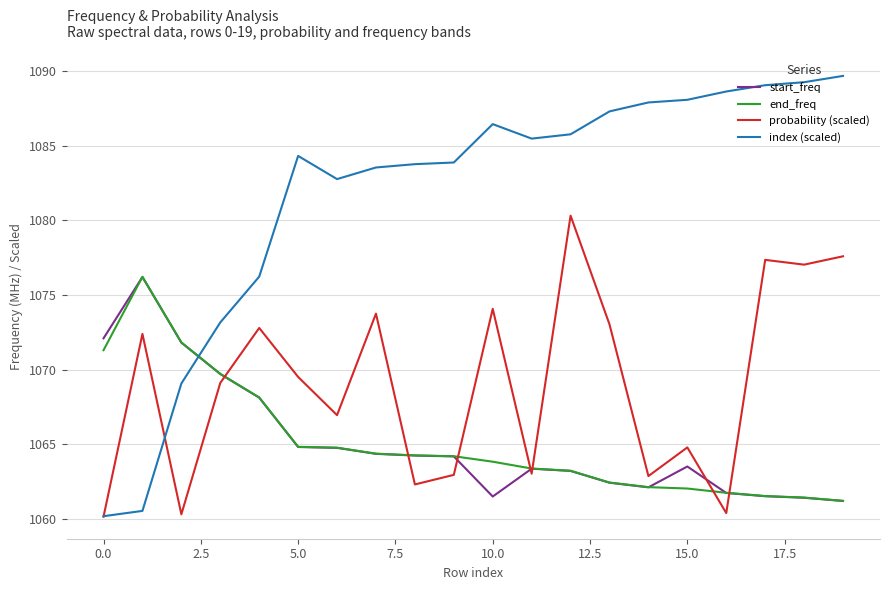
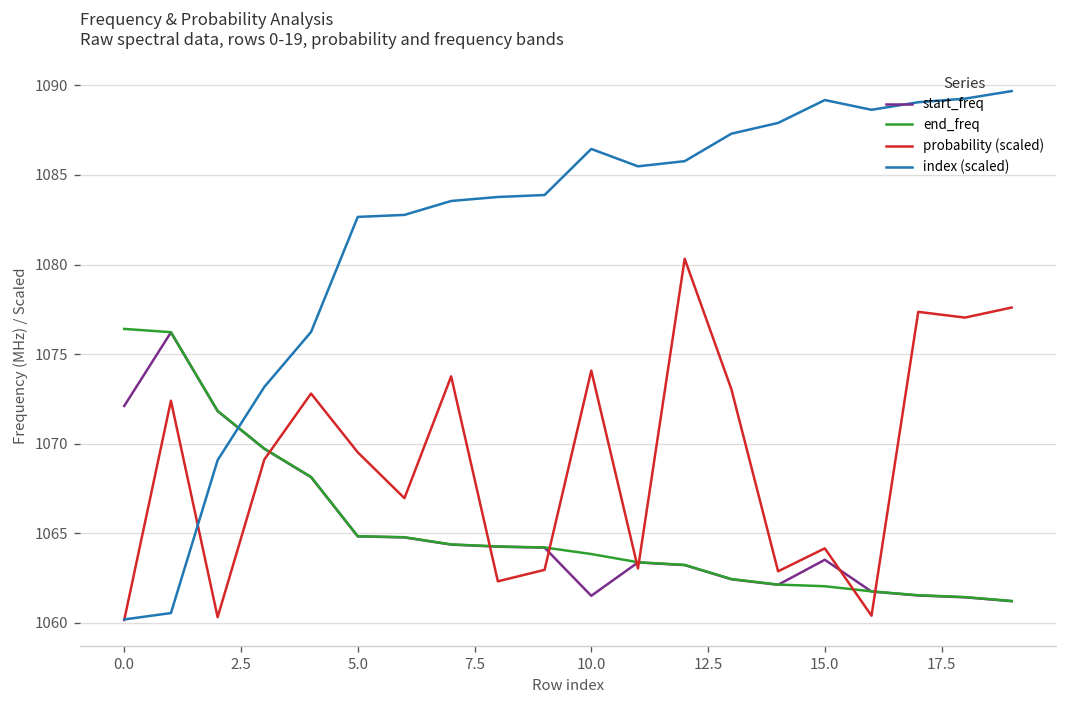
end_freq, 0.0: 1071.3 -> 1076.4
index (scaled), 5.0: 1084.3 -> 1082.7
probability (scaled), 15.0: 1064.8 -> 1064.2
index (scaled), 15.0: 1088.1 -> 1089.2
